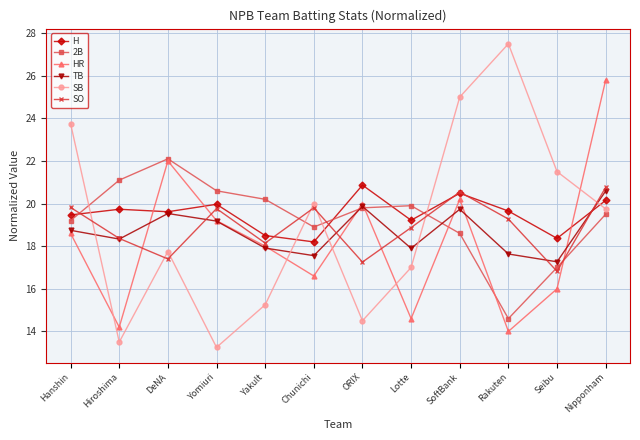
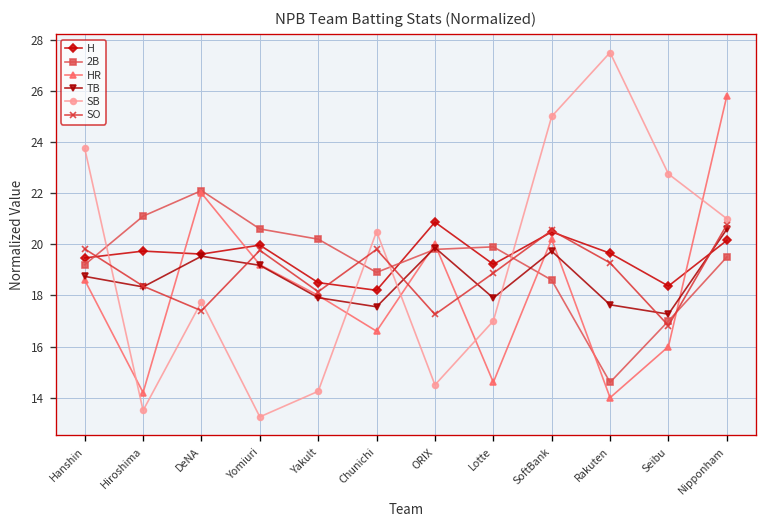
SB, Yakult: 15.3 -> 14.3
SB, Chunichi: 20.0 -> 20.5
SB, Seibu: 21.5 -> 22.8
SB, Nipponham: 19.8 -> 21.0
